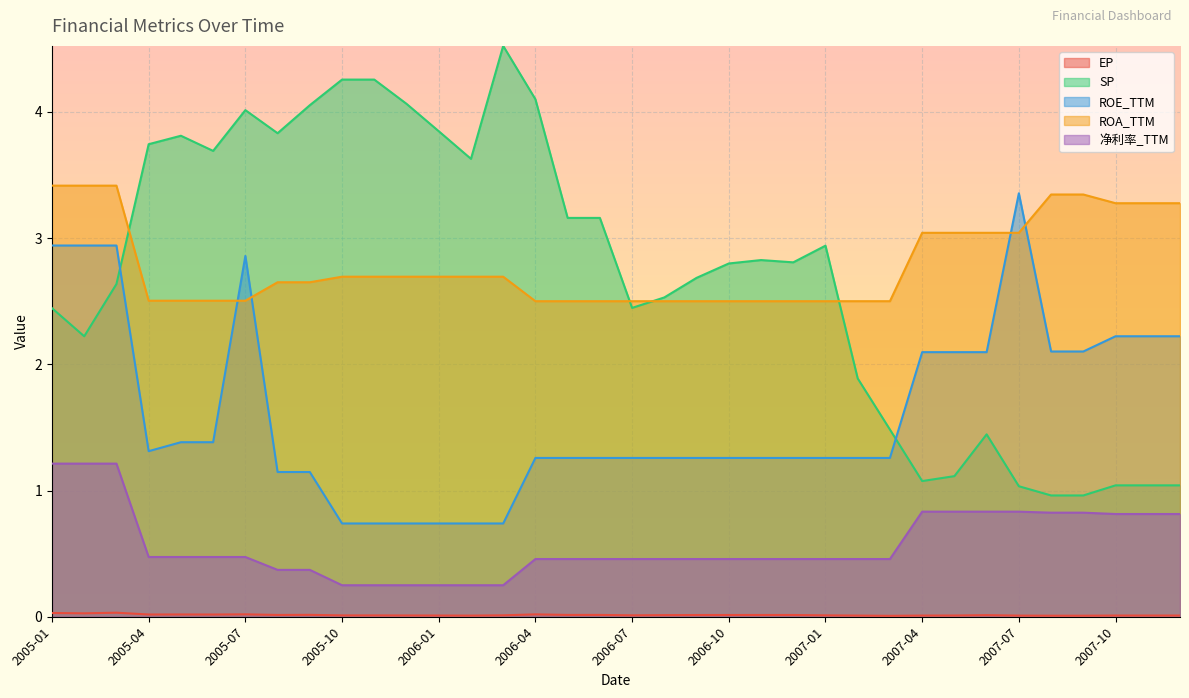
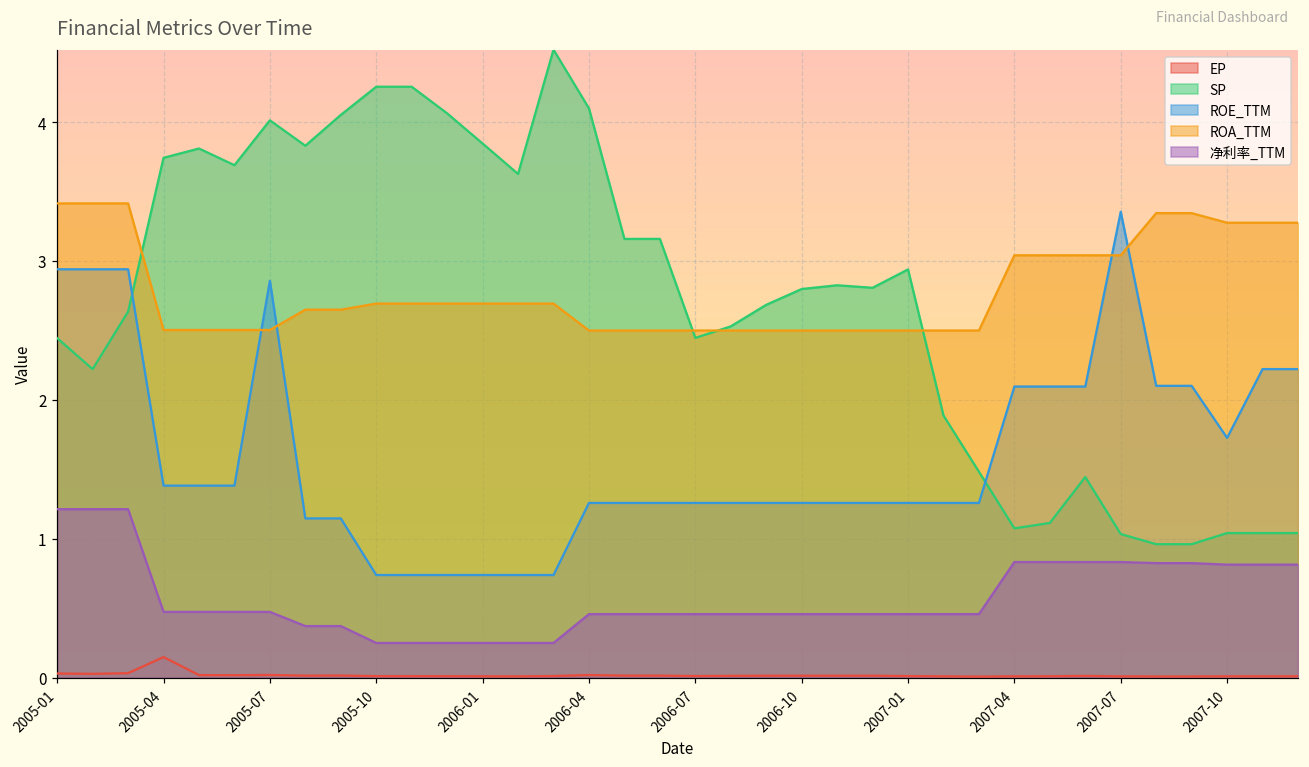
EP, 2005-04: 0.02 -> 0.15
ROE_TTM, 2005-04: 1.31 -> 1.38
ROE_TTM, 2007-10: 2.22 -> 1.73
